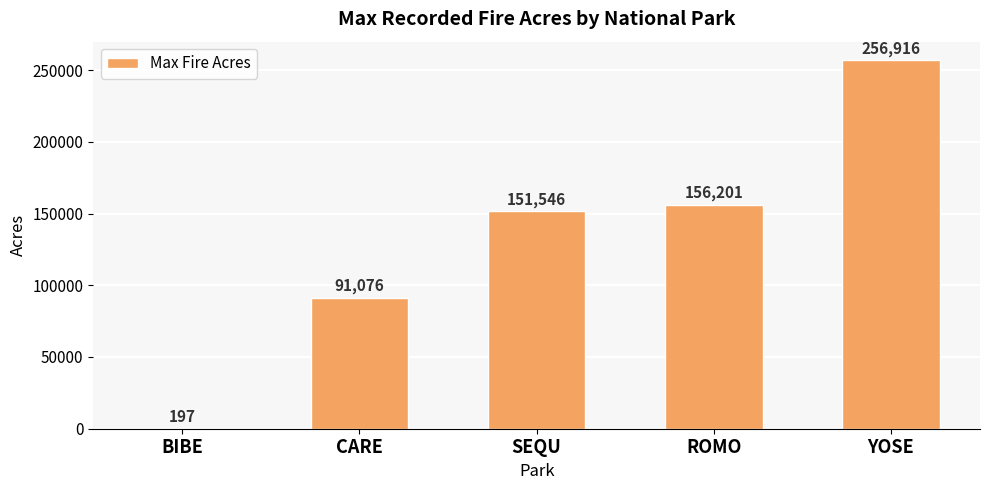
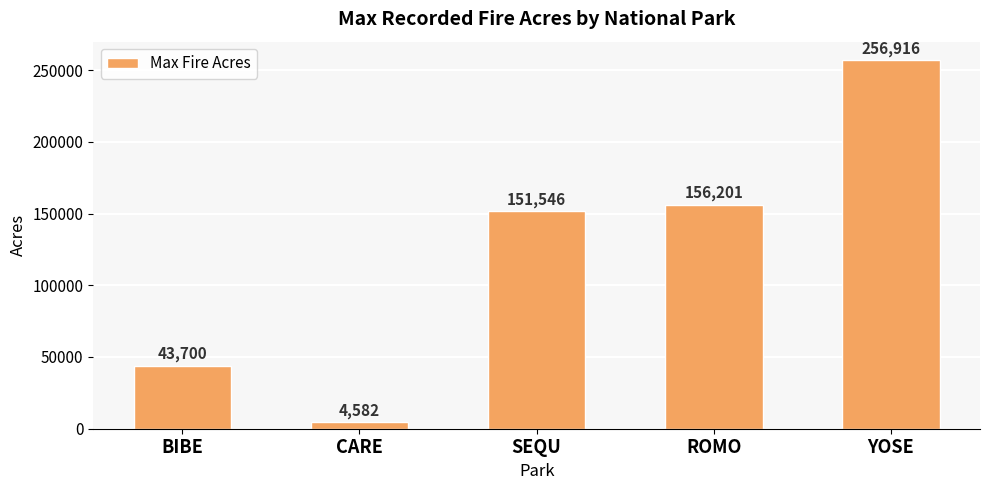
BIBE: 197 -> 43,700
CARE: 91,076 -> 4,582
